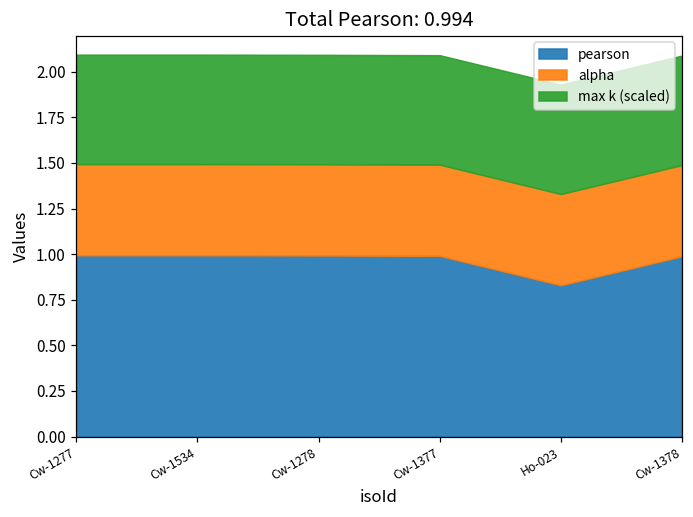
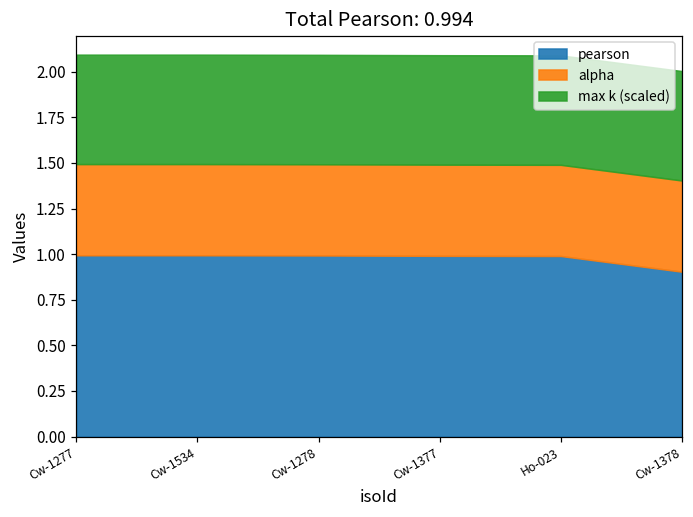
pearson, Ho-023: 0.83 -> 0.99
pearson, Cw-1378: 0.99 -> 0.90
